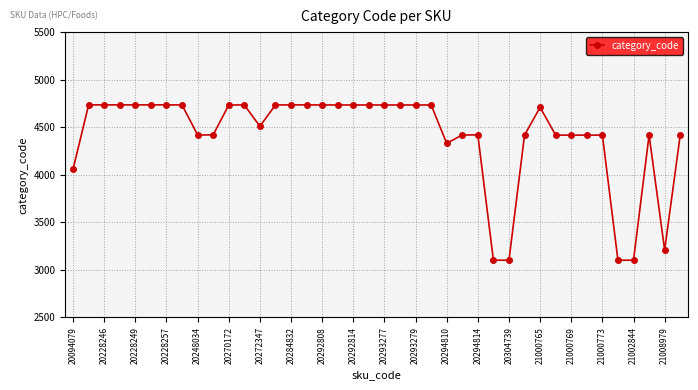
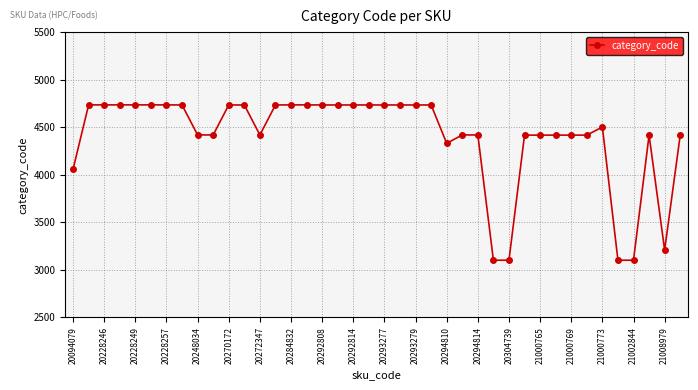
20272347: 4500 -> 4400
21000765: 4700 -> 4400
21000773: 4400 -> 4500
